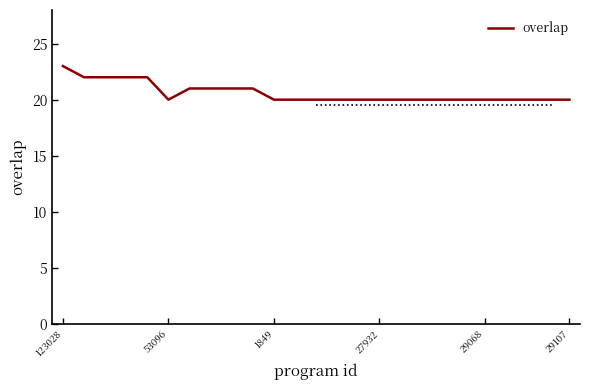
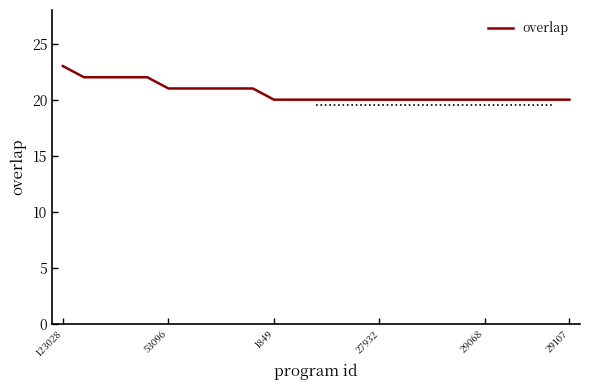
53096: 20 -> 21
